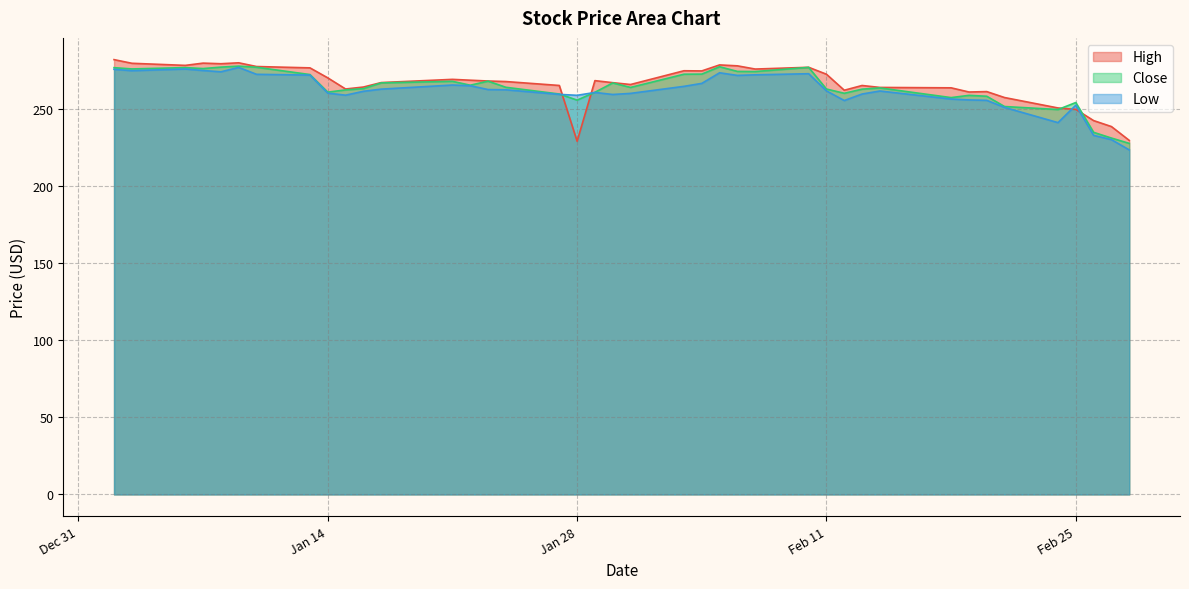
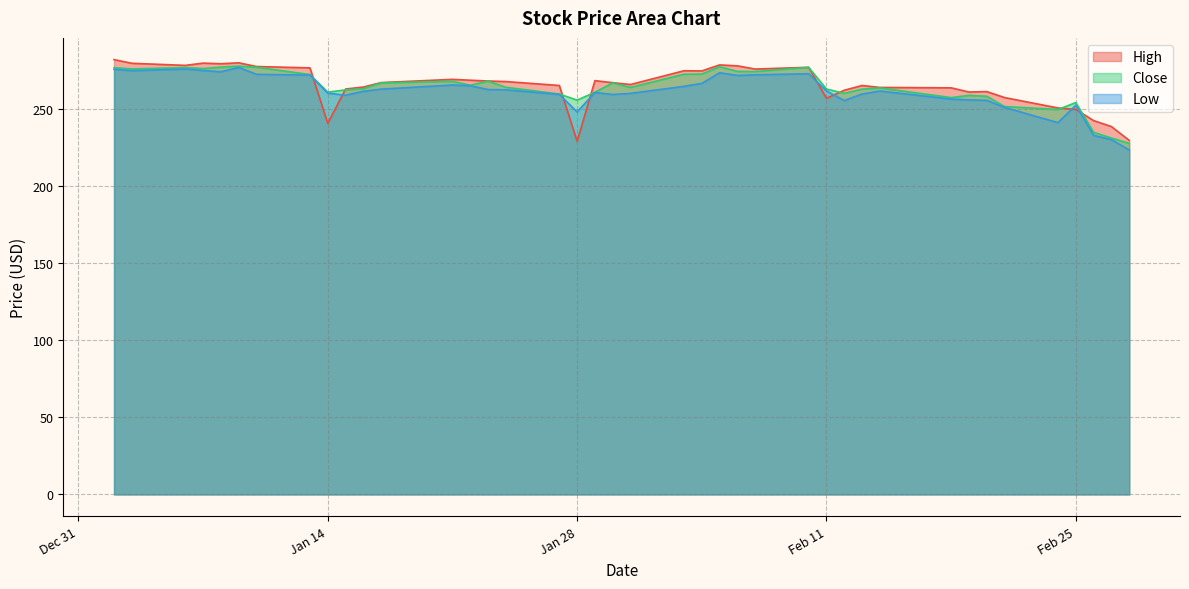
High, Jan 14: 270 -> 241
Low, Jan 28: 259 -> 248
High, Feb 11: 272 -> 257
